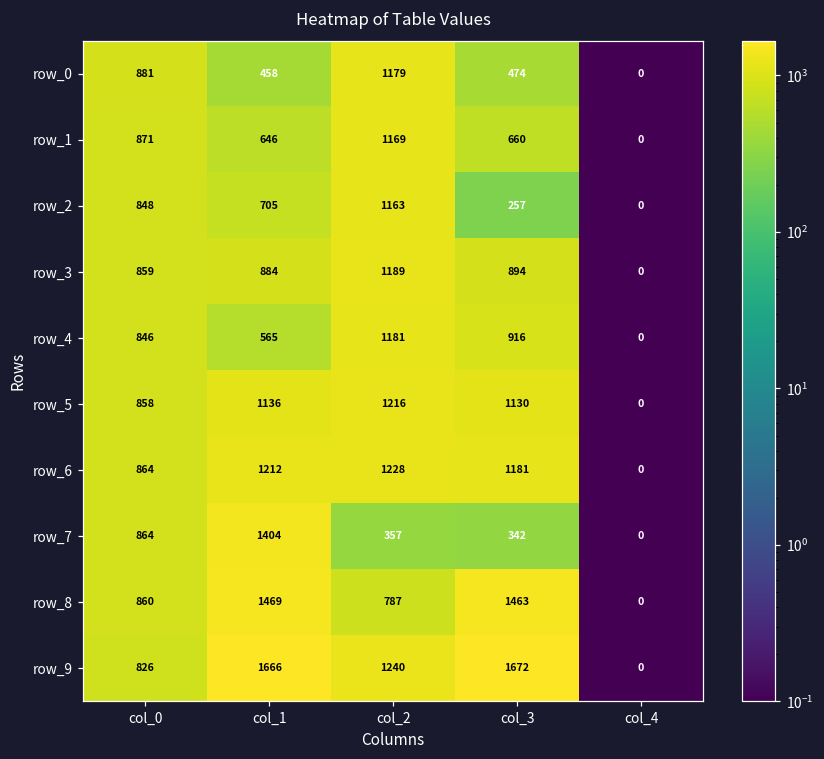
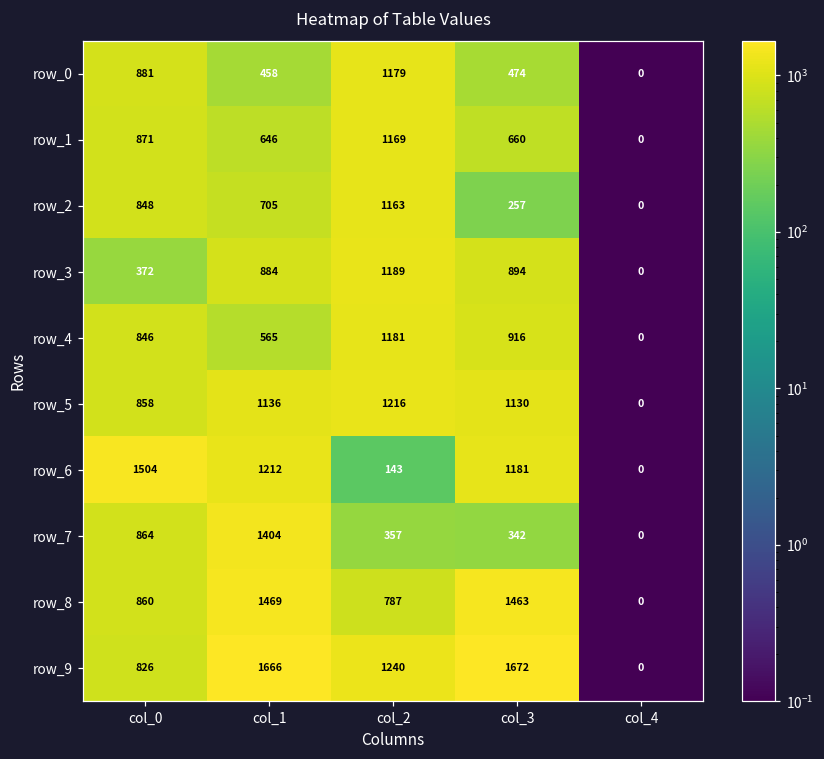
row_3, col_0: 859 -> 372
row_6, col_0: 864 -> 1504
row_6, col_2: 1228 -> 143
